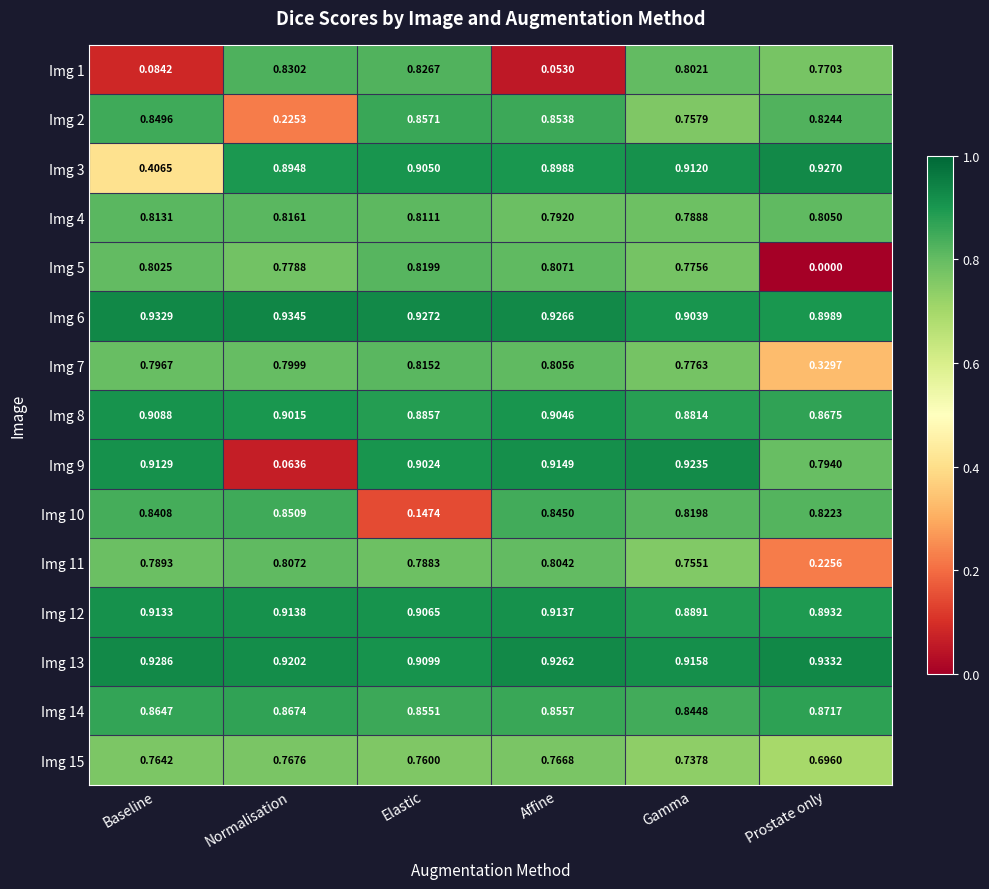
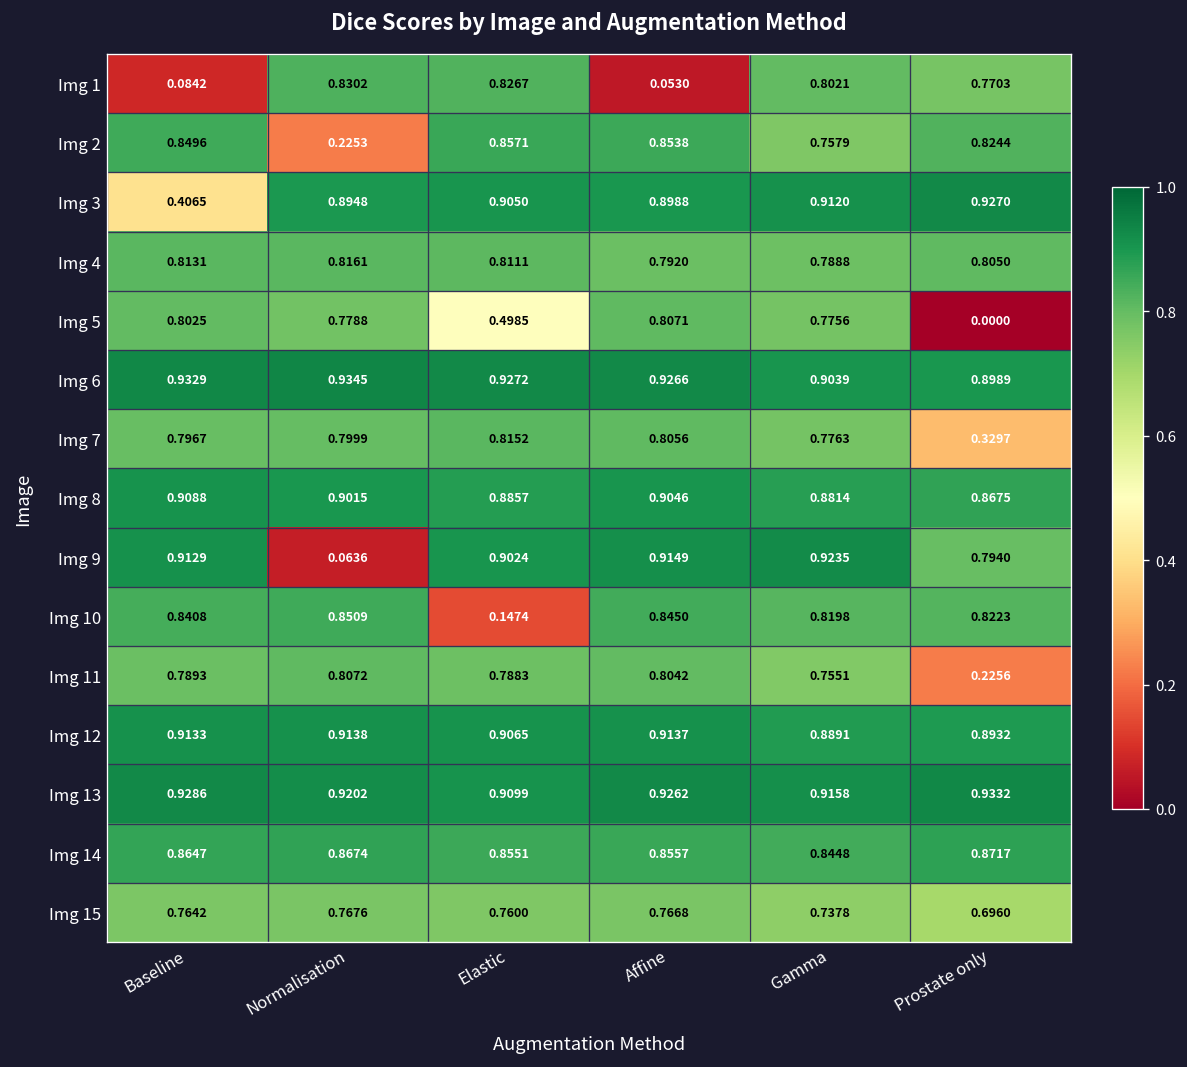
Img 5, Elastic: 0.8199 -> 0.4985
